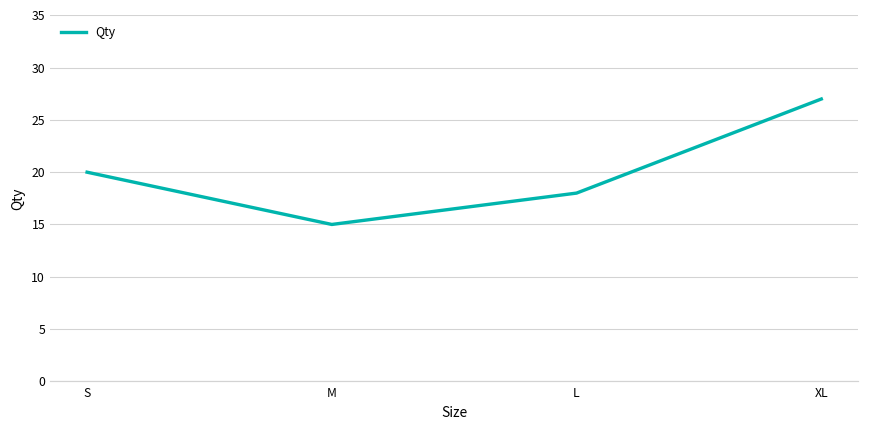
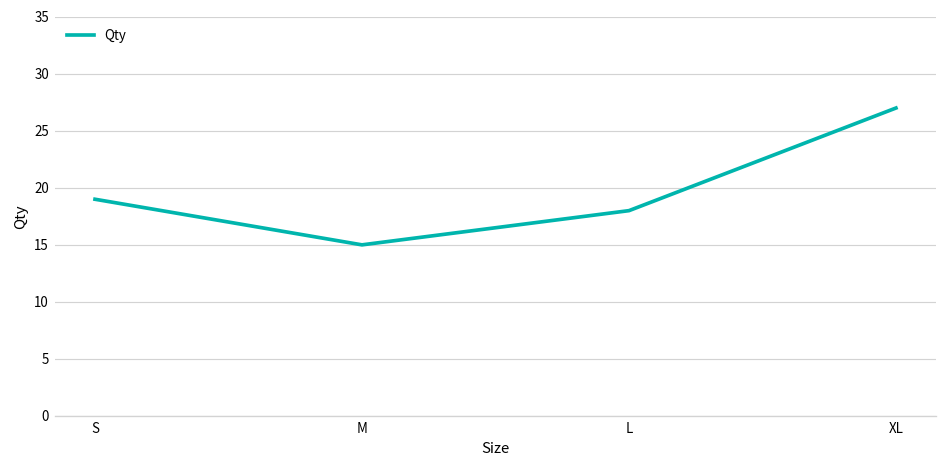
S: 20 -> 19
